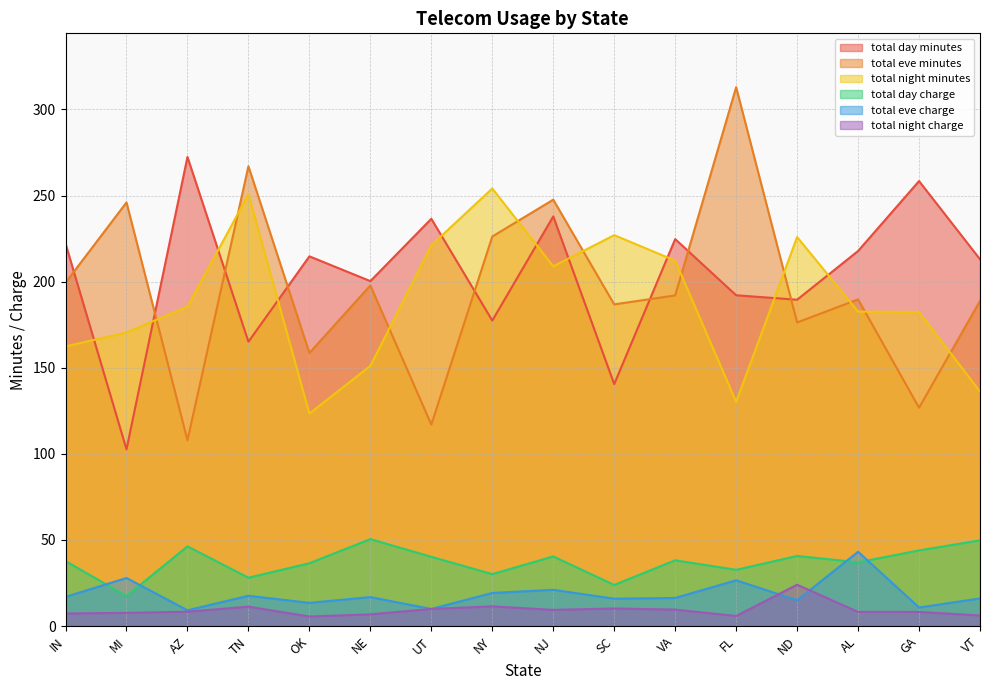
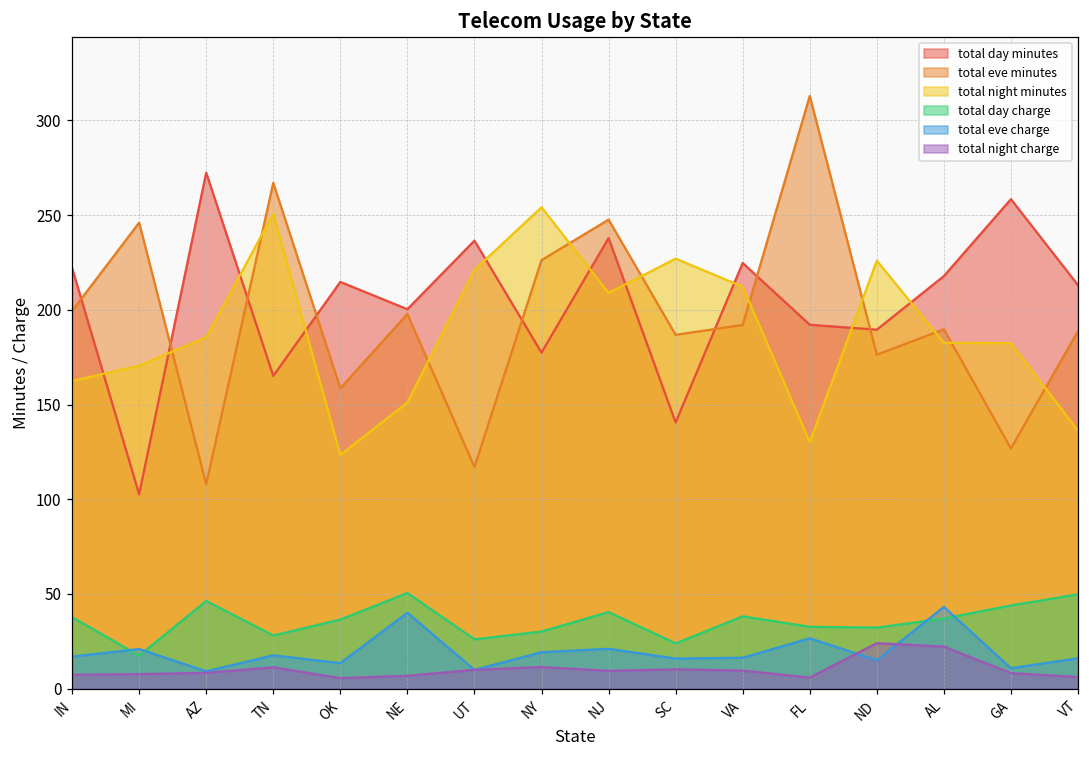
total eve charge, MI: 28 -> 21
total eve charge, NE: 17 -> 40
total day charge, UT: 40 -> 26
total day charge, ND: 41 -> 32
total night charge, AL: 8 -> 22
